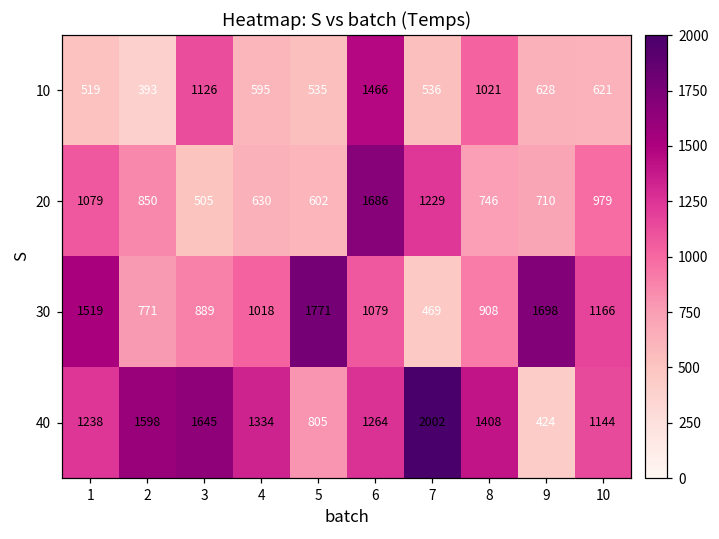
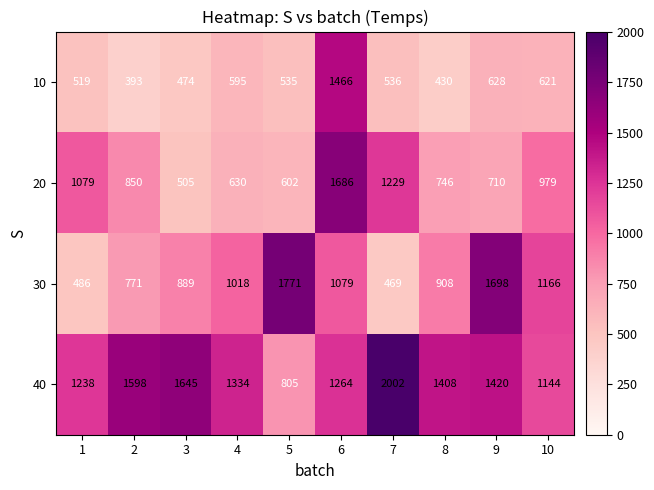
10, 3: 1126 -> 474
10, 8: 1021 -> 430
30, 1: 1519 -> 486
40, 9: 424 -> 1420
